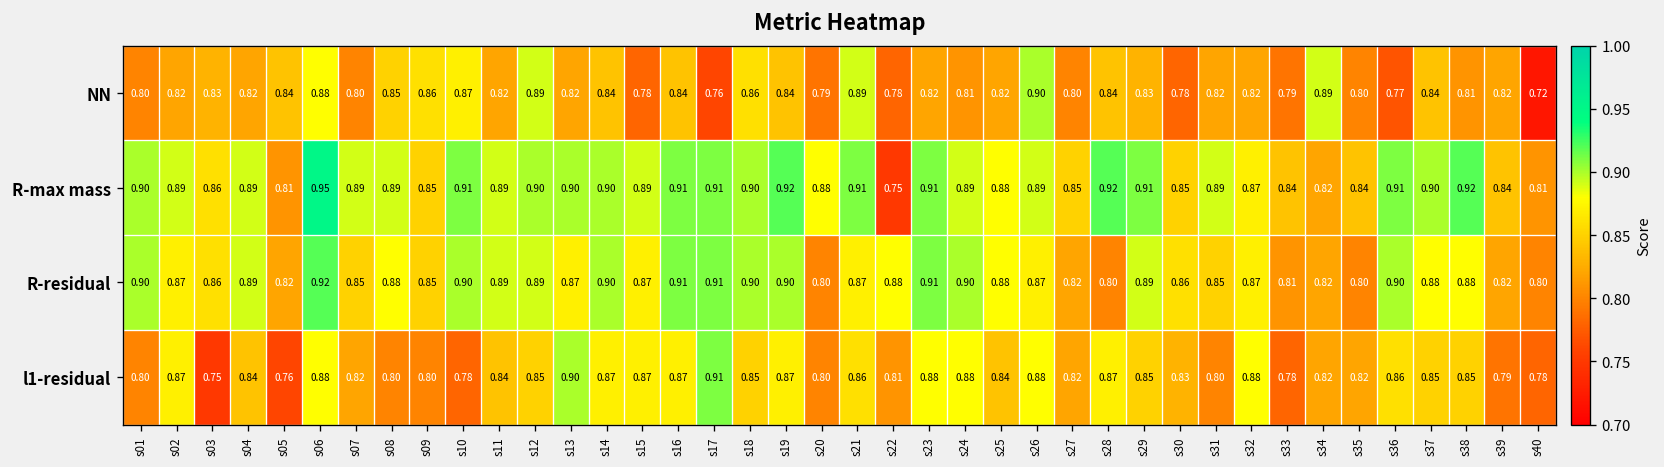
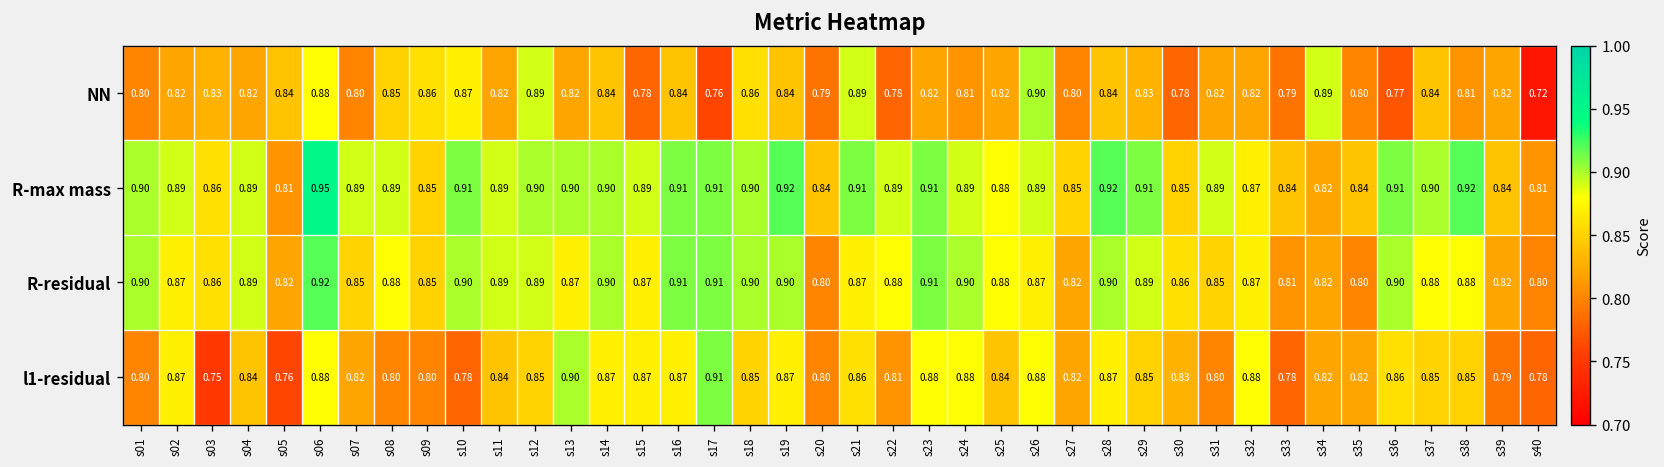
R-max mass, s20: 0.88 -> 0.84
R-max mass, s22: 0.75 -> 0.89
R-residual, s28: 0.80 -> 0.90
